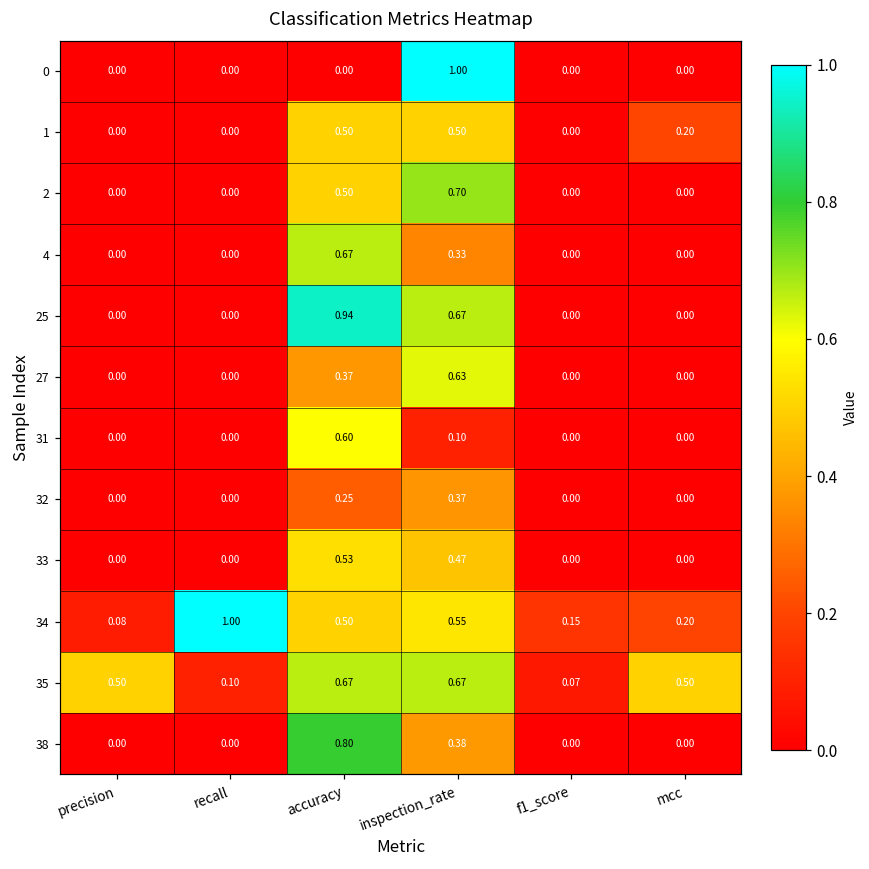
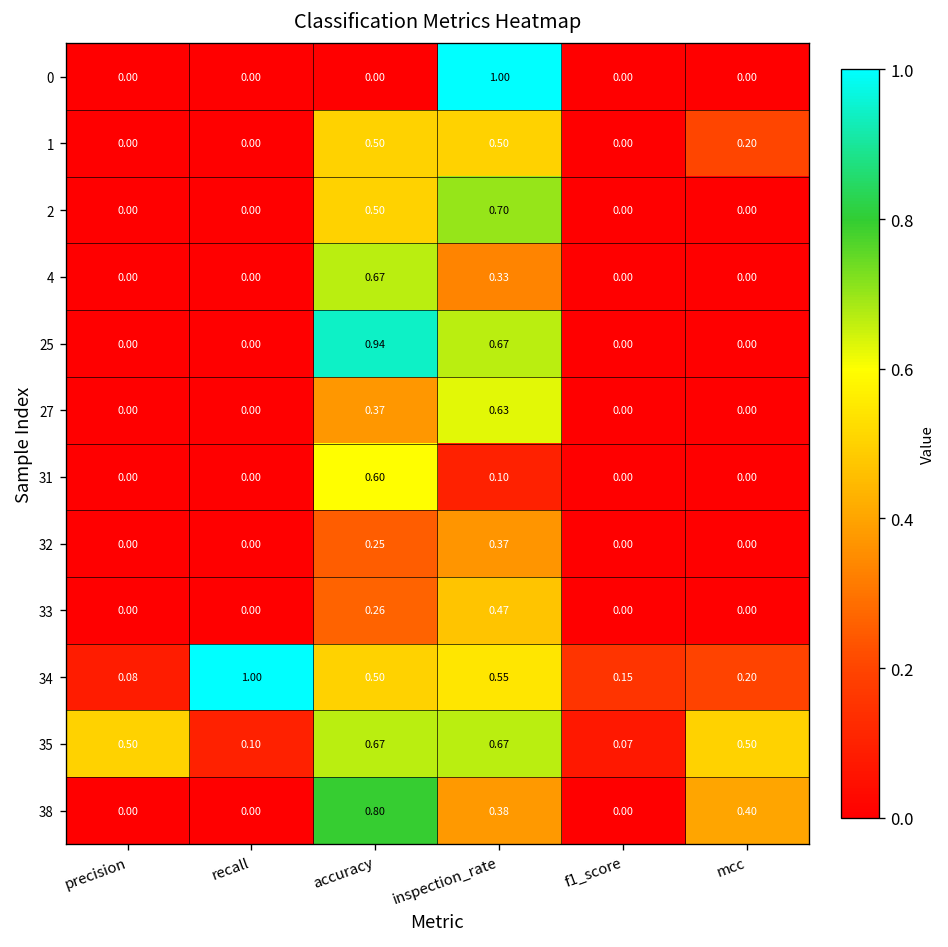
33, accuracy: 0.53 -> 0.26
38, mcc: 0.00 -> 0.40
